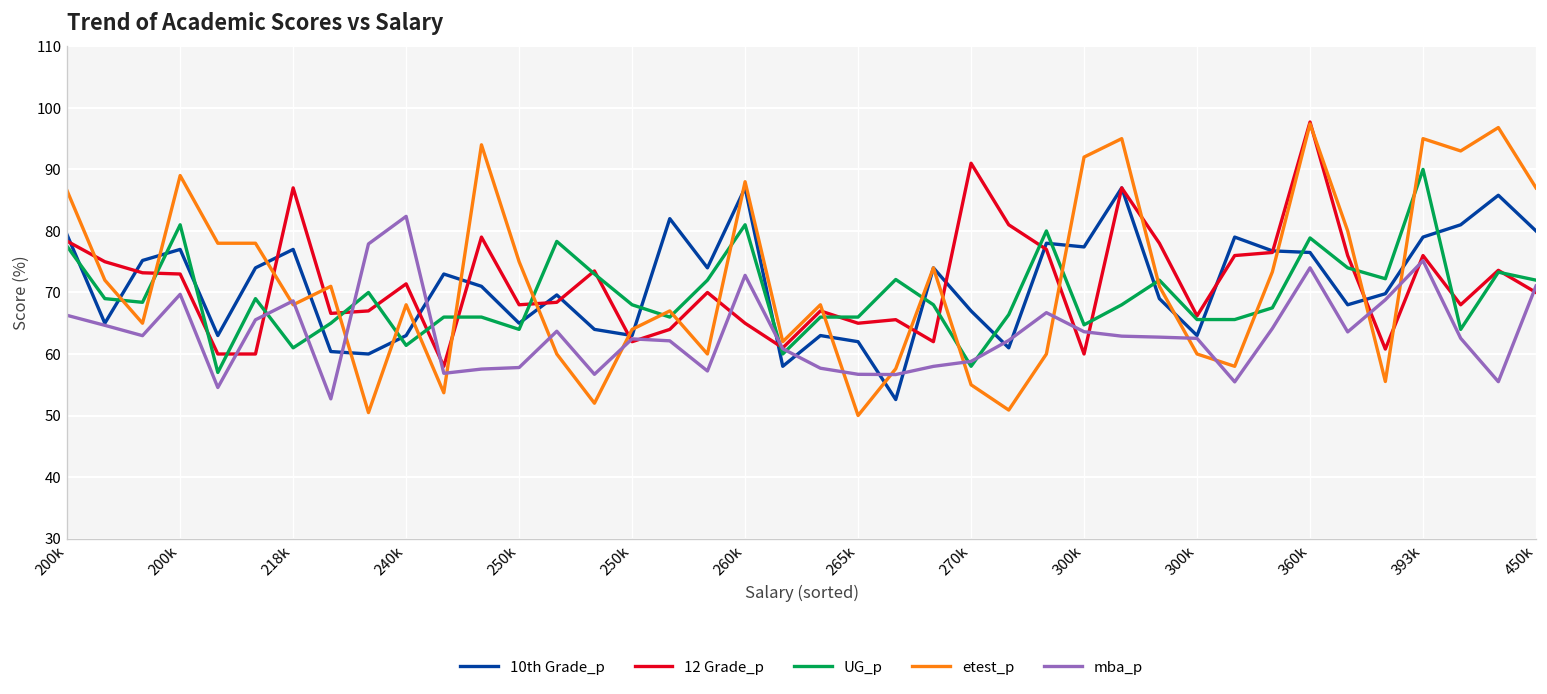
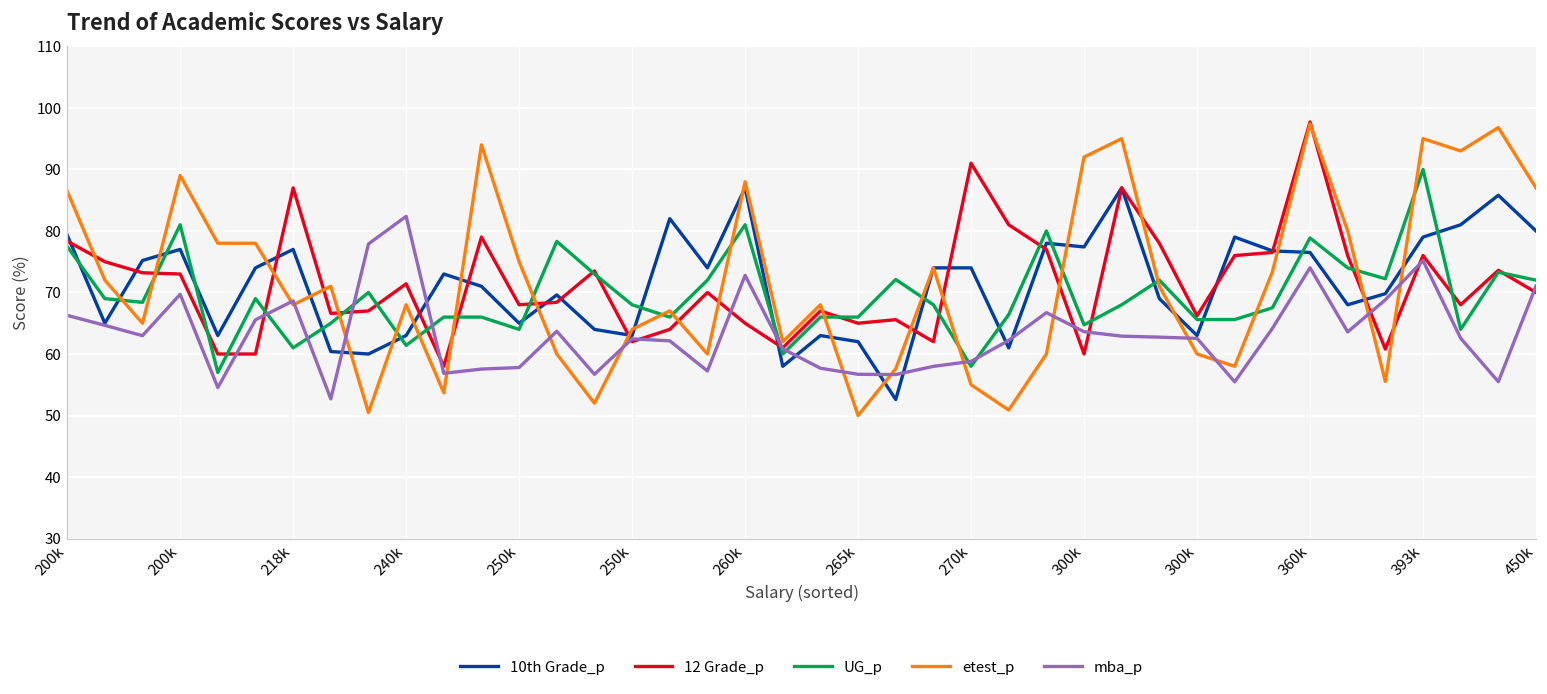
10th Grade_p, 270k: 67 -> 74
